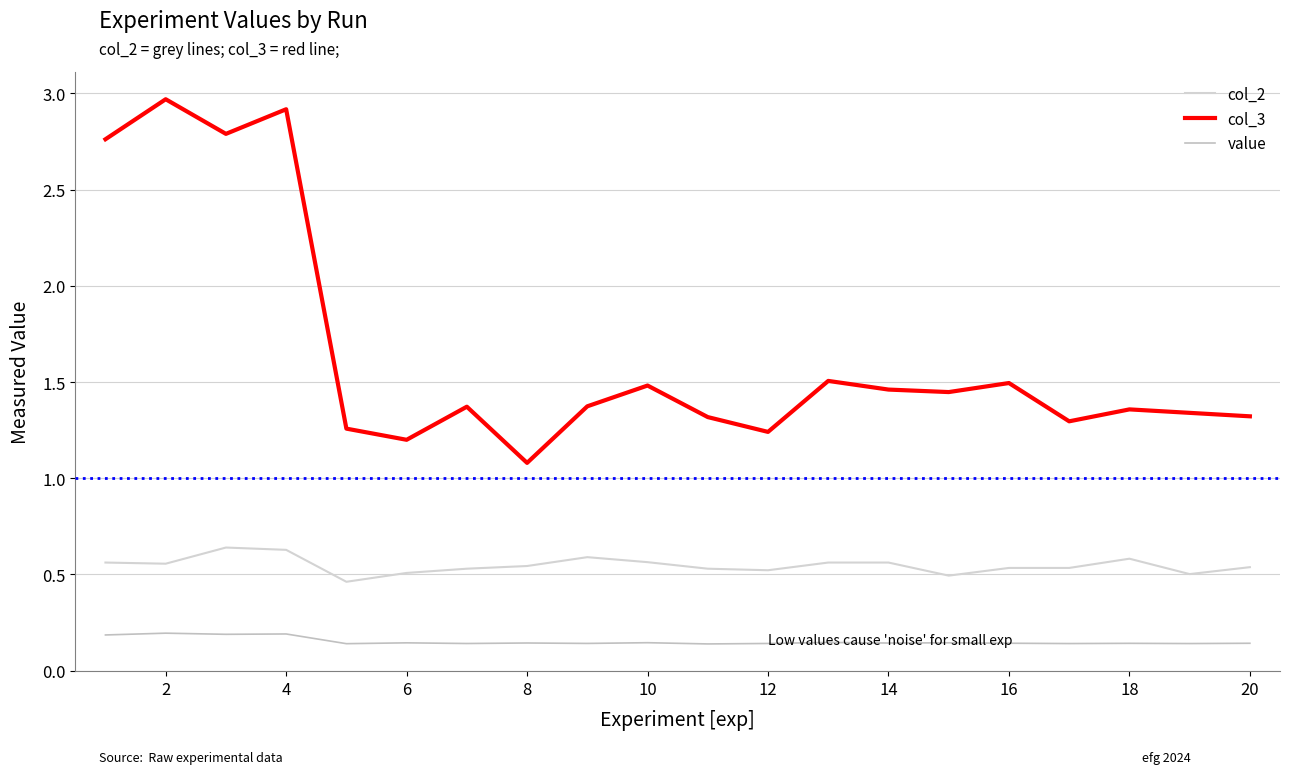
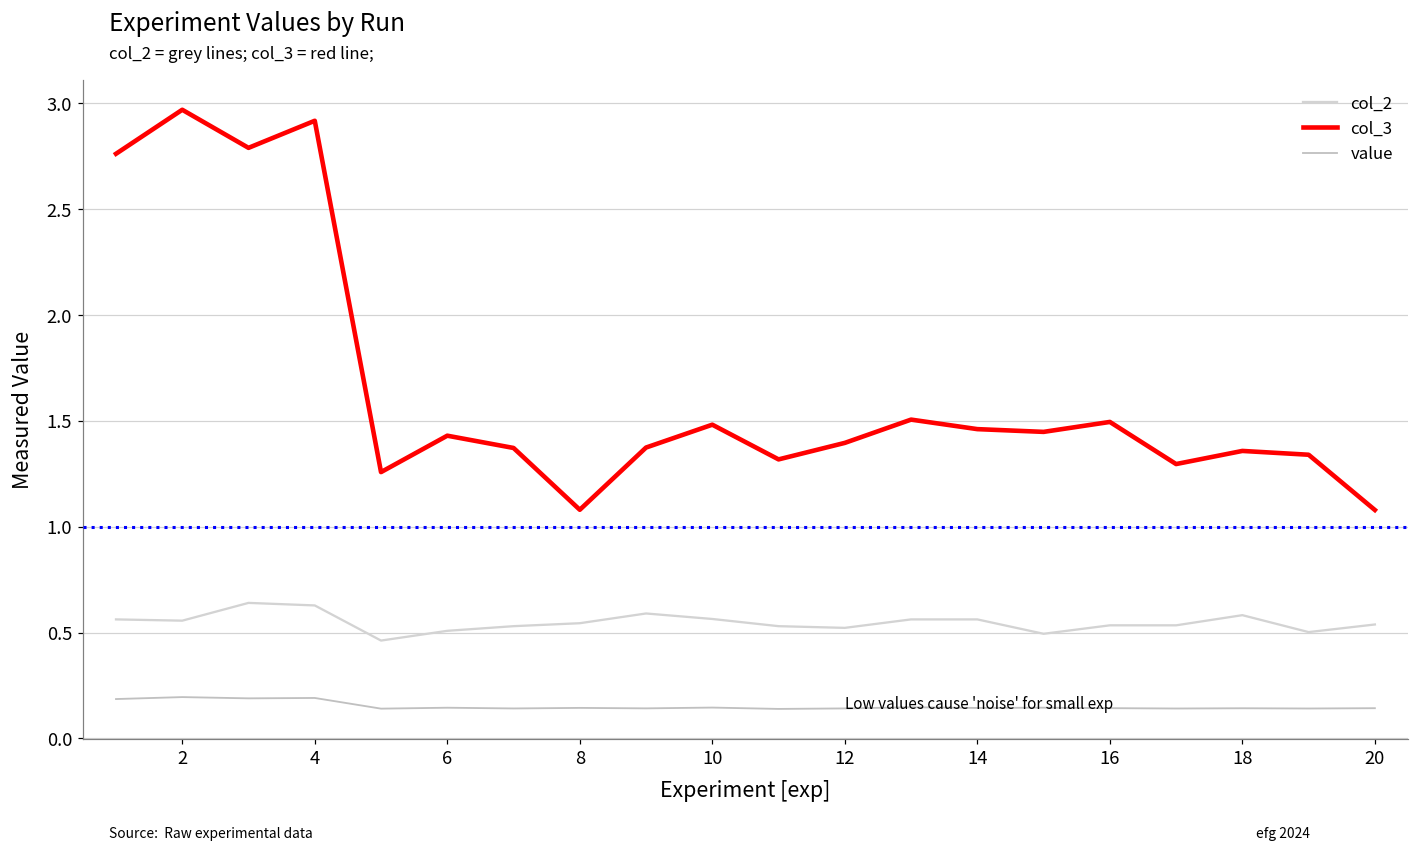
col_3, 6: 1.20 -> 1.43
col_3, 12: 1.24 -> 1.40
col_3, 20: 1.32 -> 1.08
